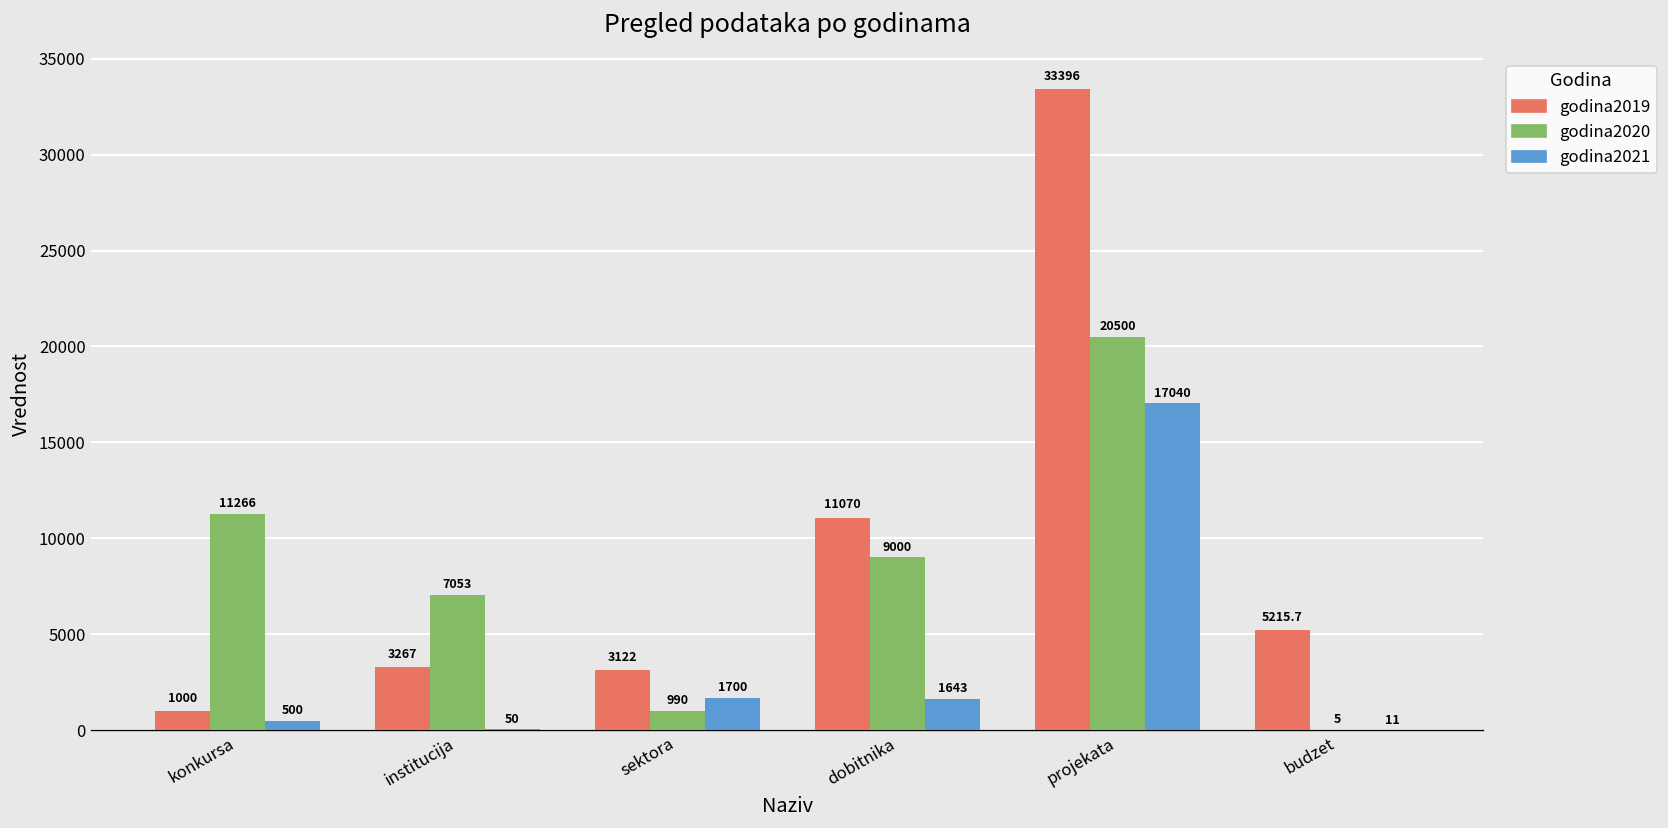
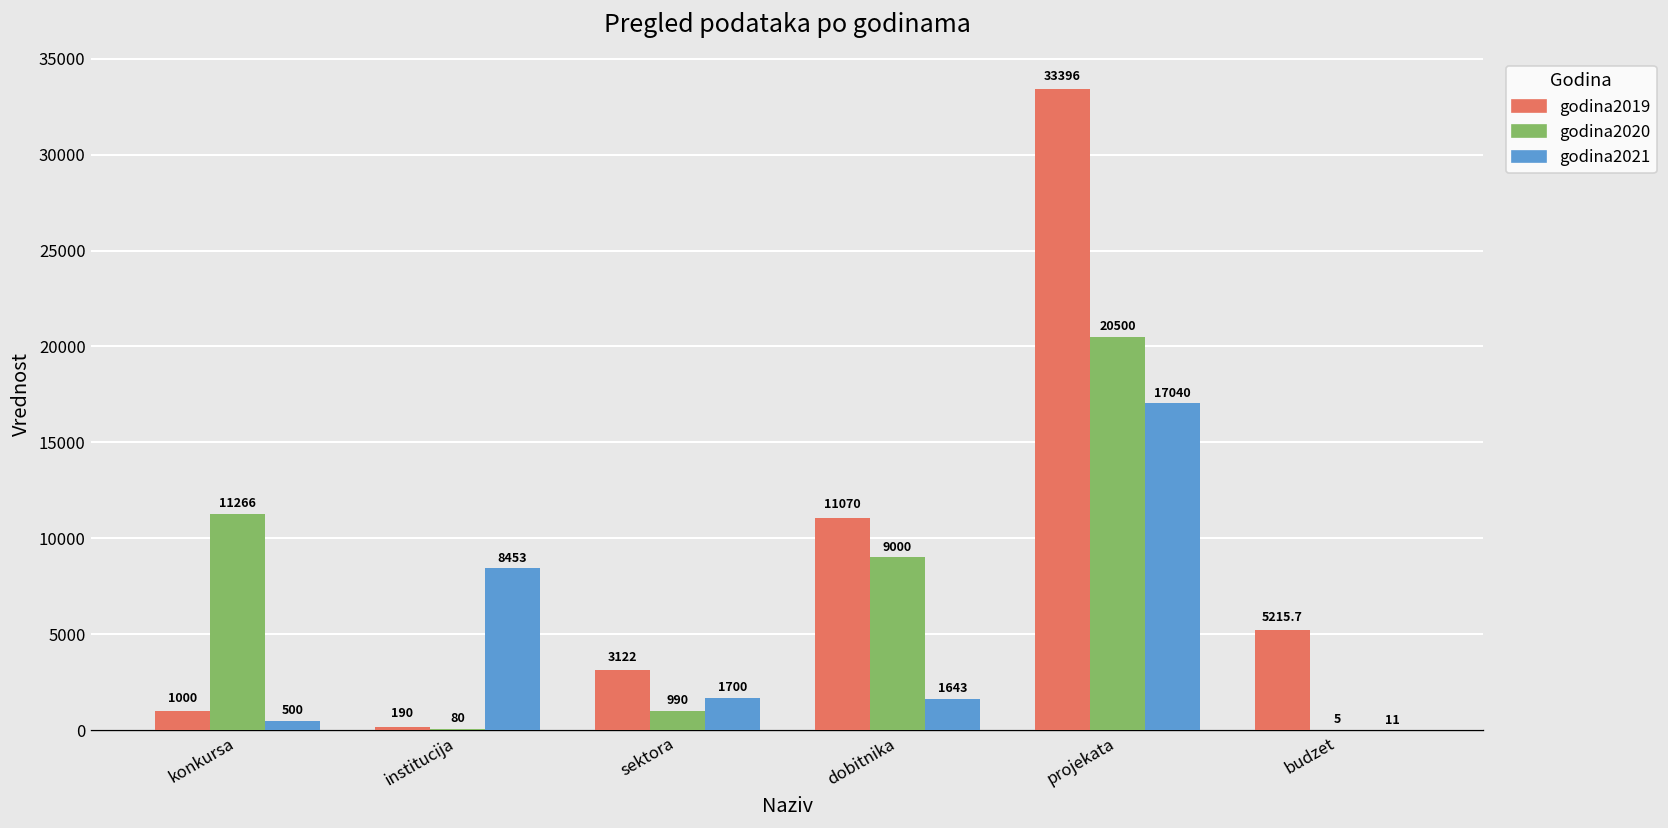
godina2019, institucija: 3267 -> 190
godina2020, institucija: 7053 -> 80
godina2021, institucija: 50 -> 8453
